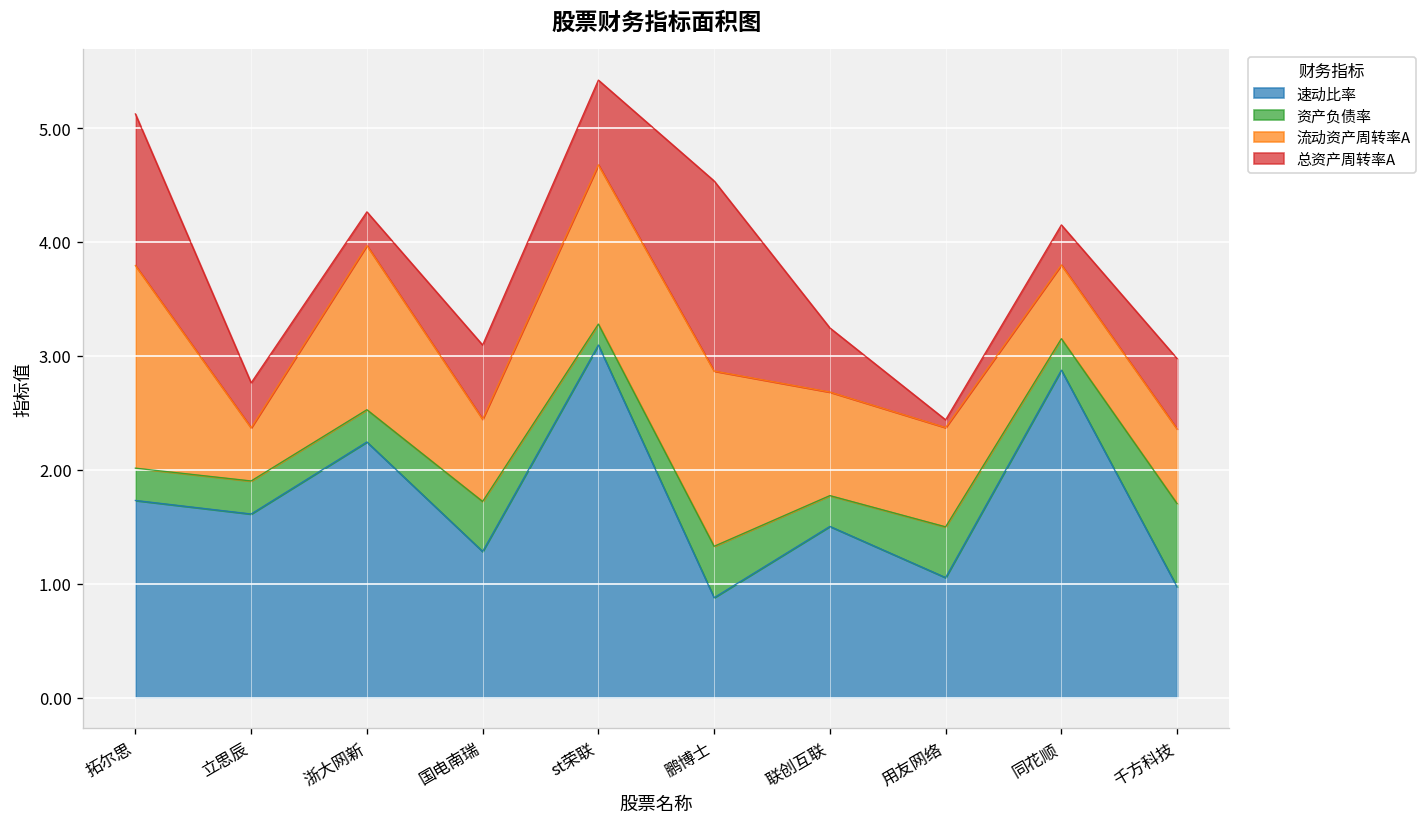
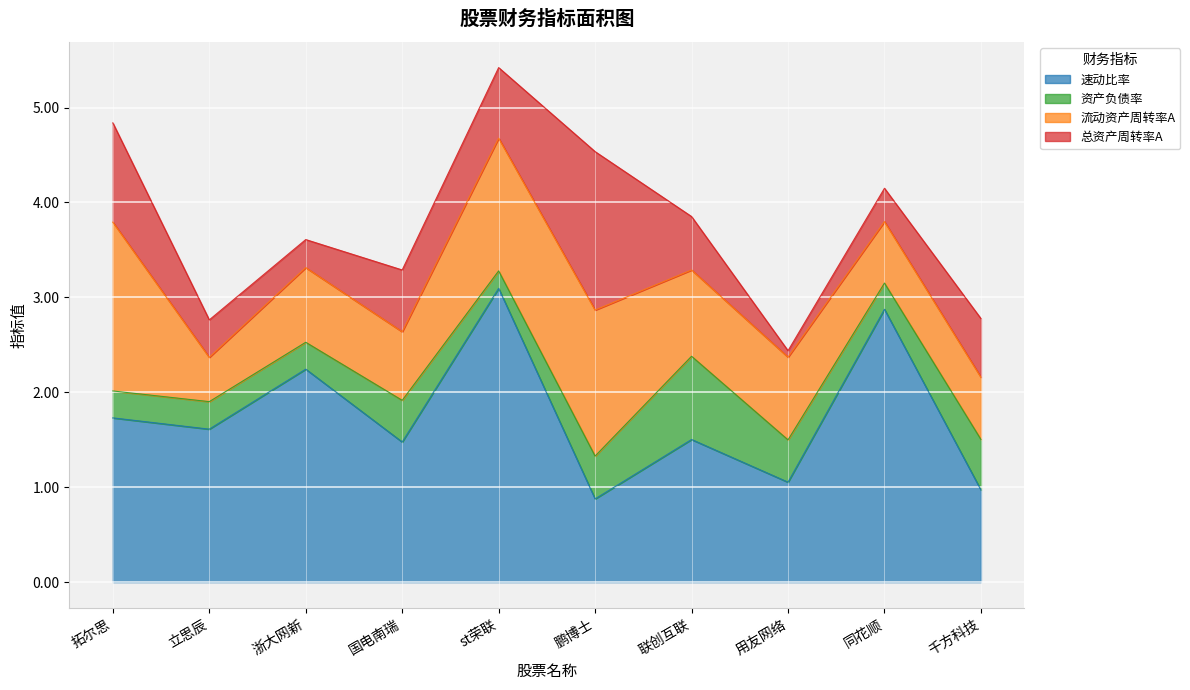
总资产周转率A, 拓尔思: 1.3 -> 1.0
流动资产周转率A, 浙大网新: 1.4 -> 0.8
速动比率, 国电南瑞: 1.3 -> 1.5
资产负债率, 联创互联: 0.3 -> 0.9
资产负债率, 千方科技: 0.7 -> 0.5
